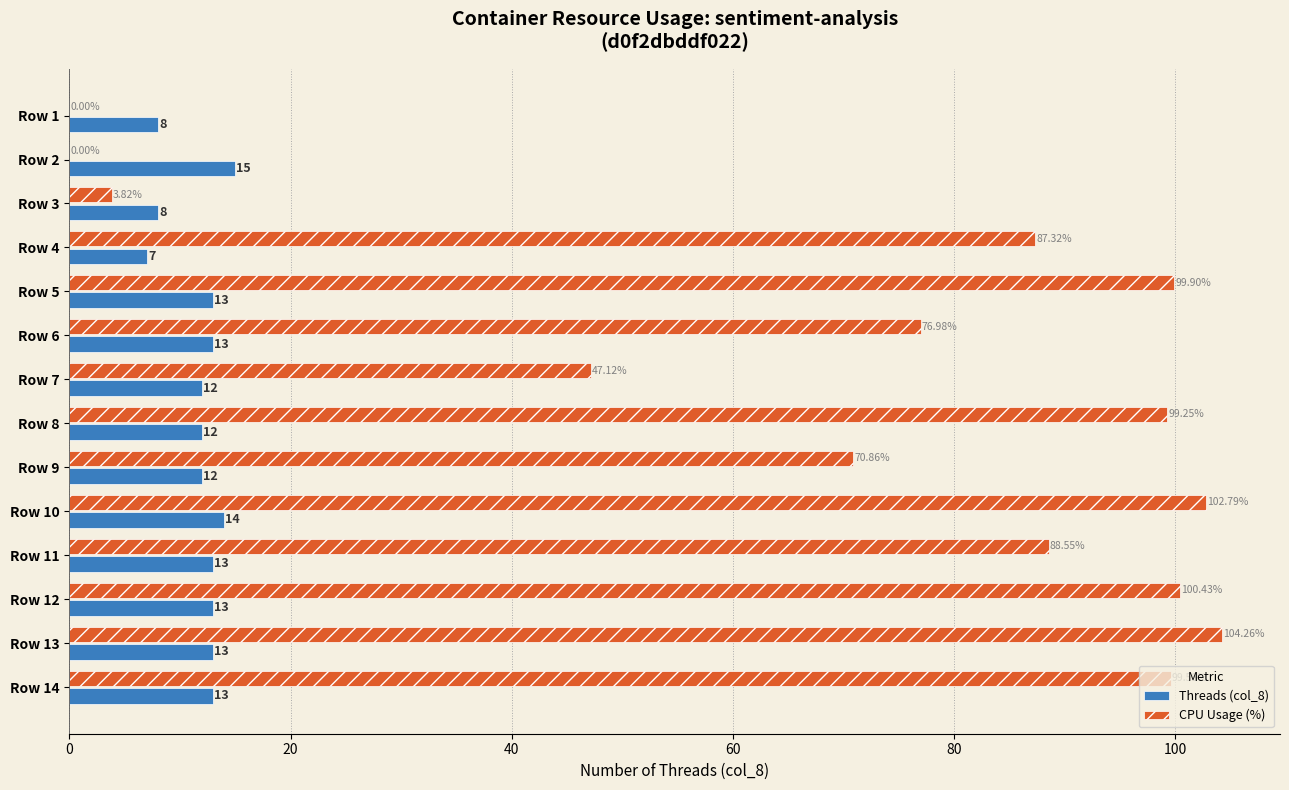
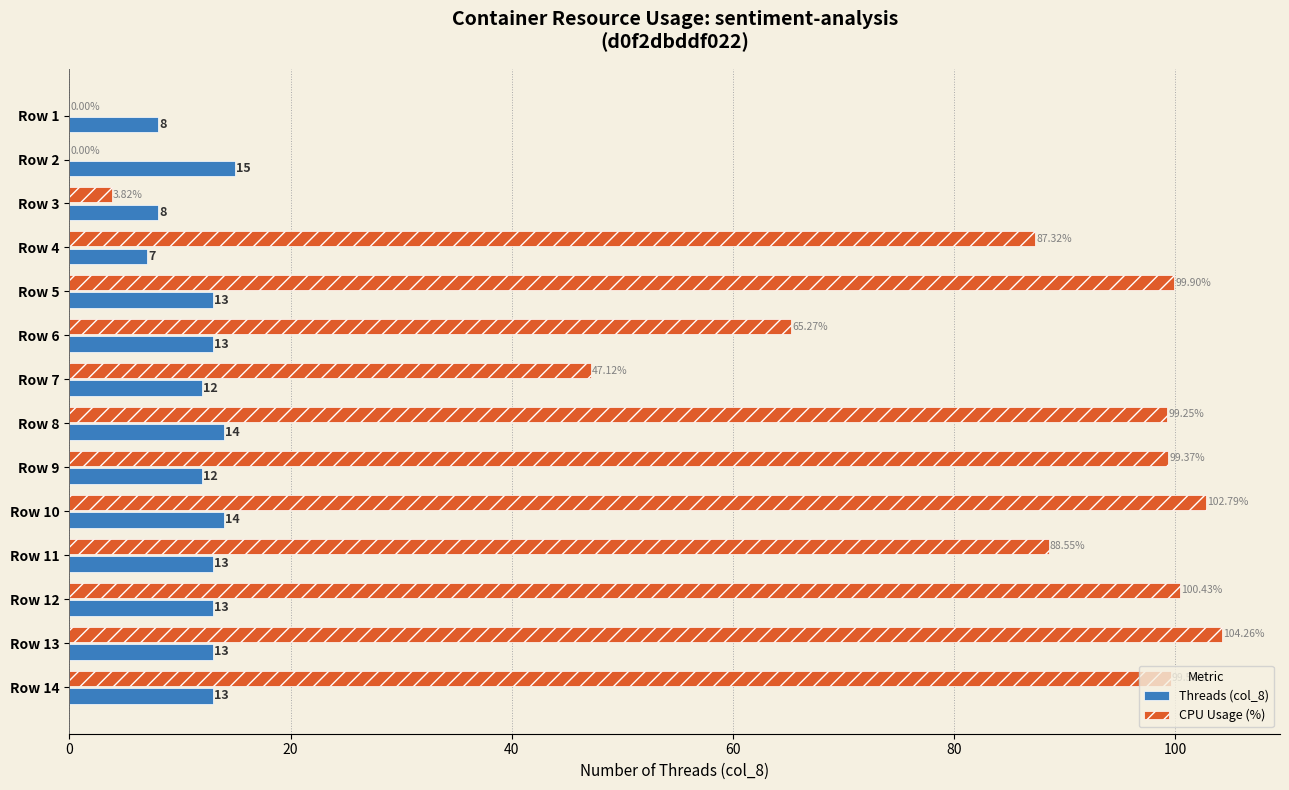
CPU Usage (%), Row 6: 76.98% -> 65.27%
Threads (col_8), Row 8: 12 -> 14
CPU Usage (%), Row 9: 70.86% -> 99.37%
